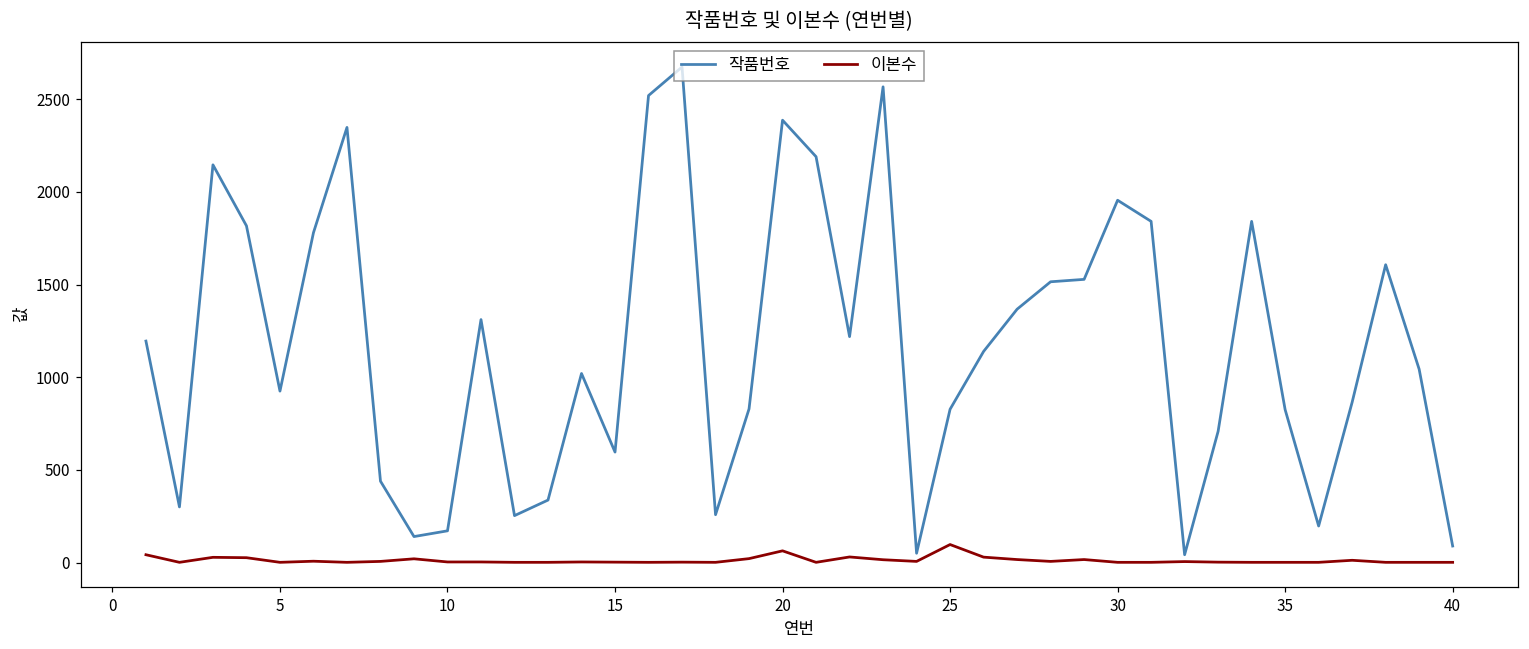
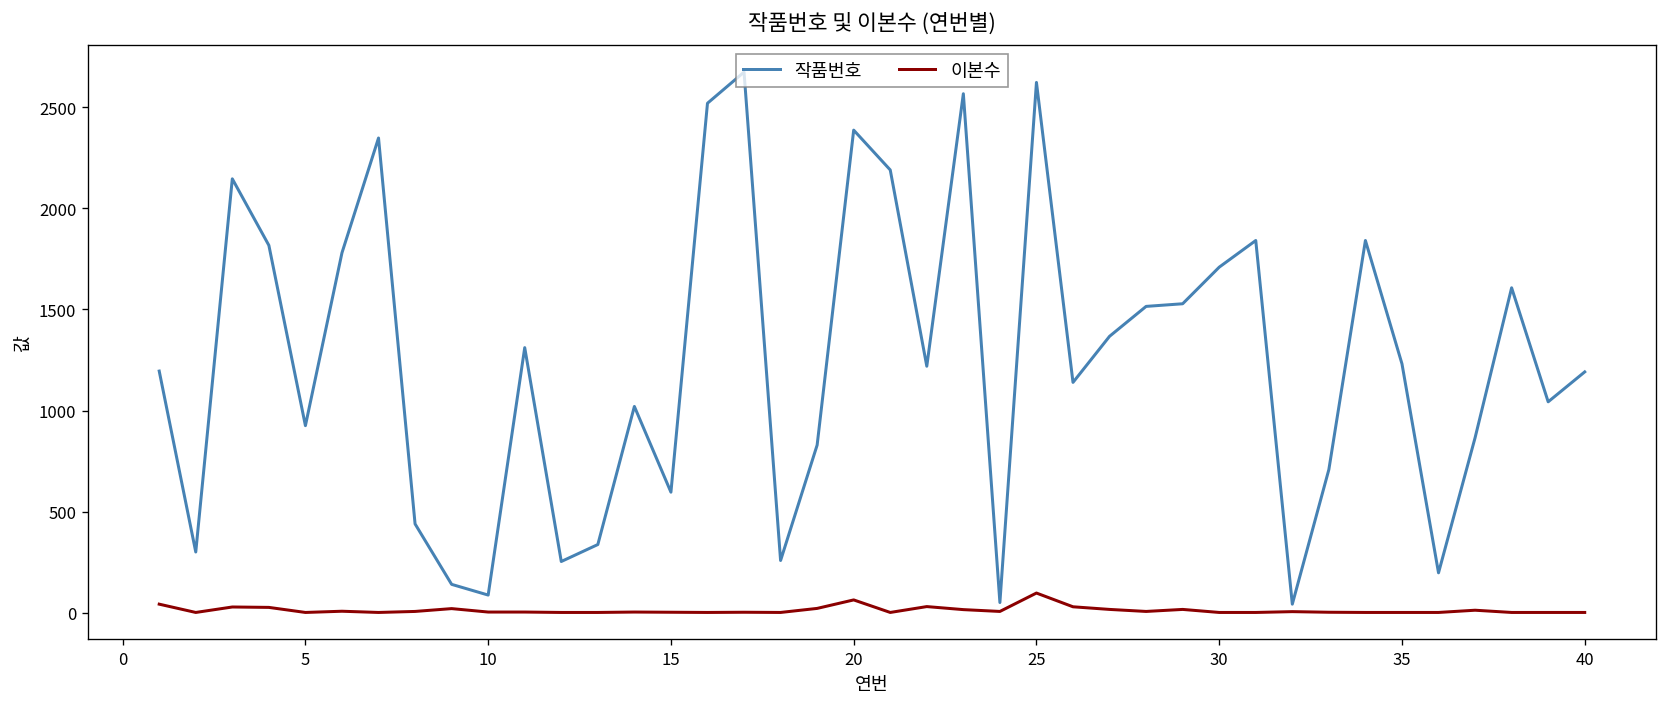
작품번호, 10: 170 -> 90
작품번호, 25: 830 -> 2620
작품번호, 30: 1960 -> 1710
작품번호, 35: 830 -> 1230
작품번호, 40: 90 -> 1190
